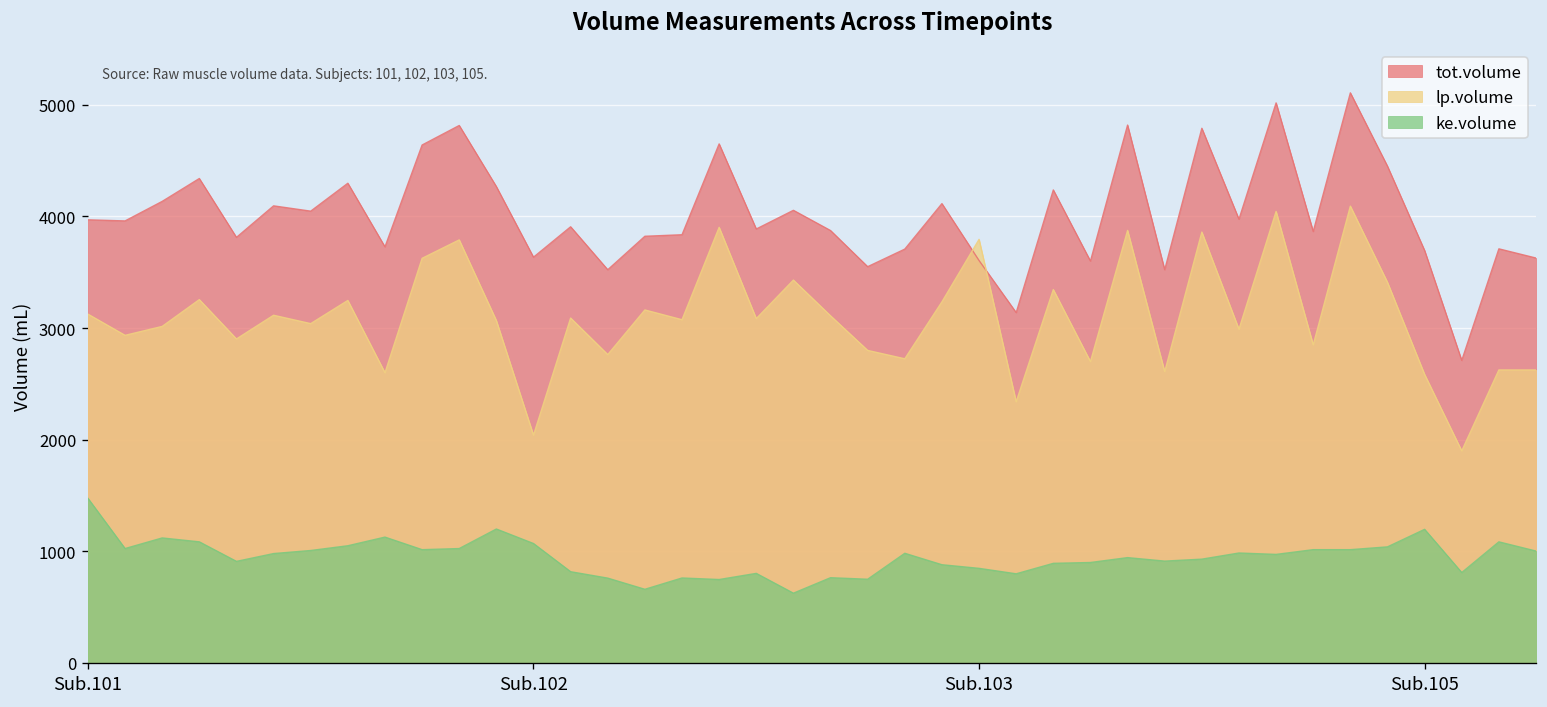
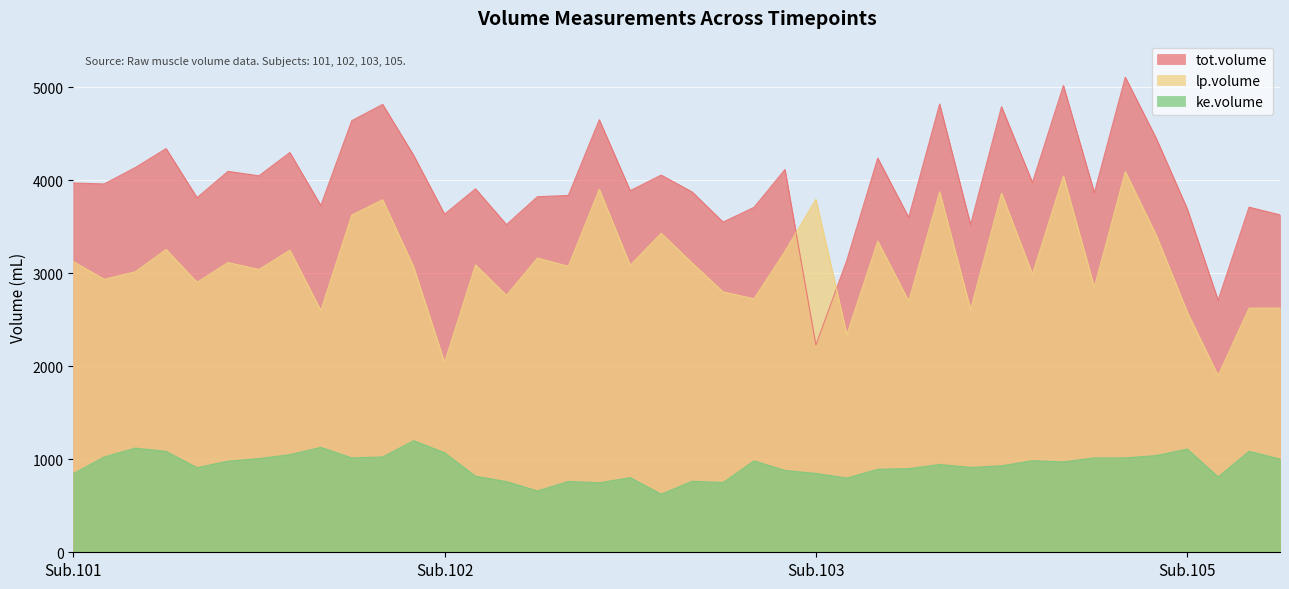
ke.volume, Sub.101: 1500 -> 800
tot.volume, Sub.103: 3600 -> 2200
ke.volume, Sub.105: 1200 -> 1100
